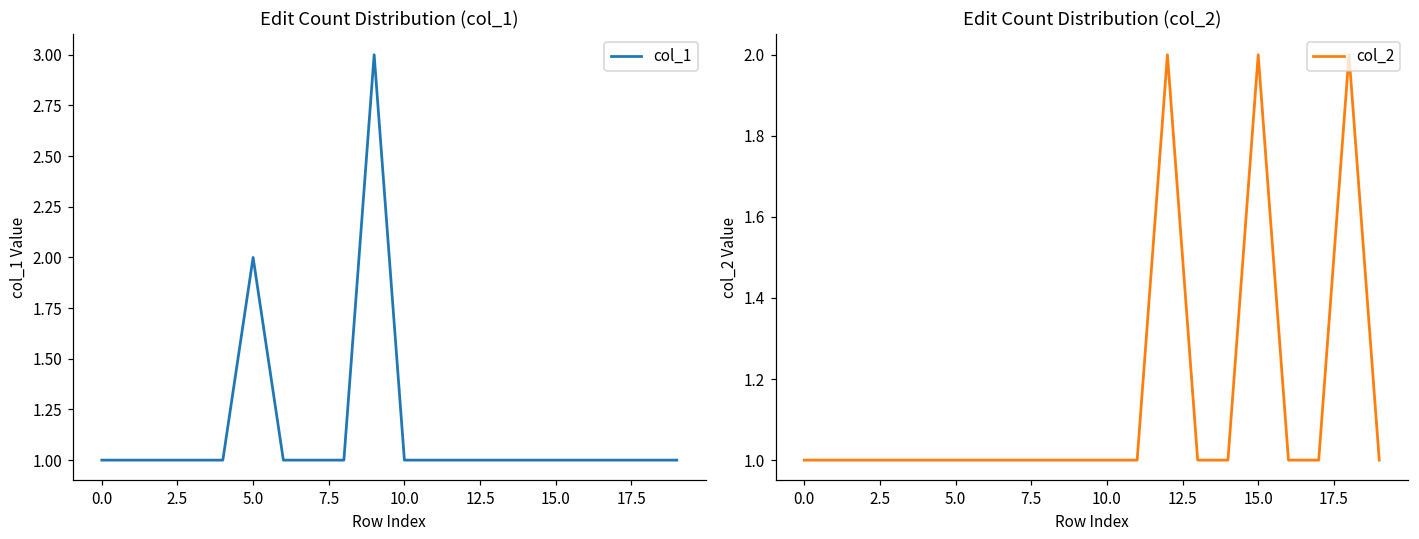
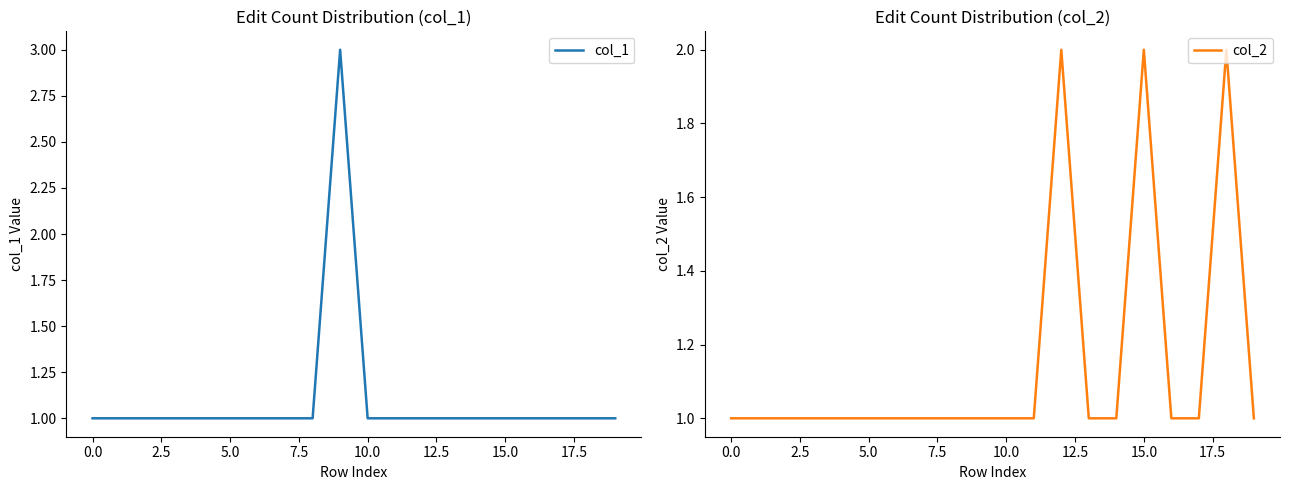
Edit Count Distribution (col_1), 5.0: 2 -> 1
